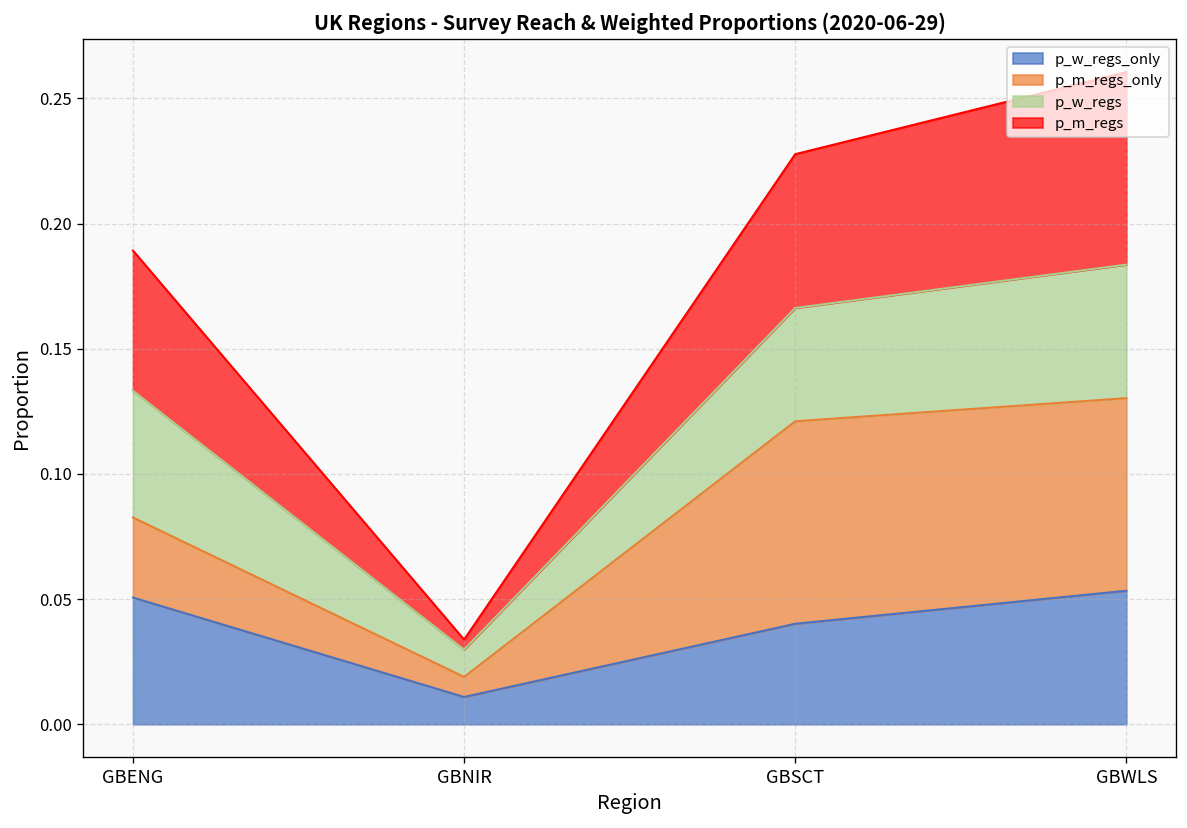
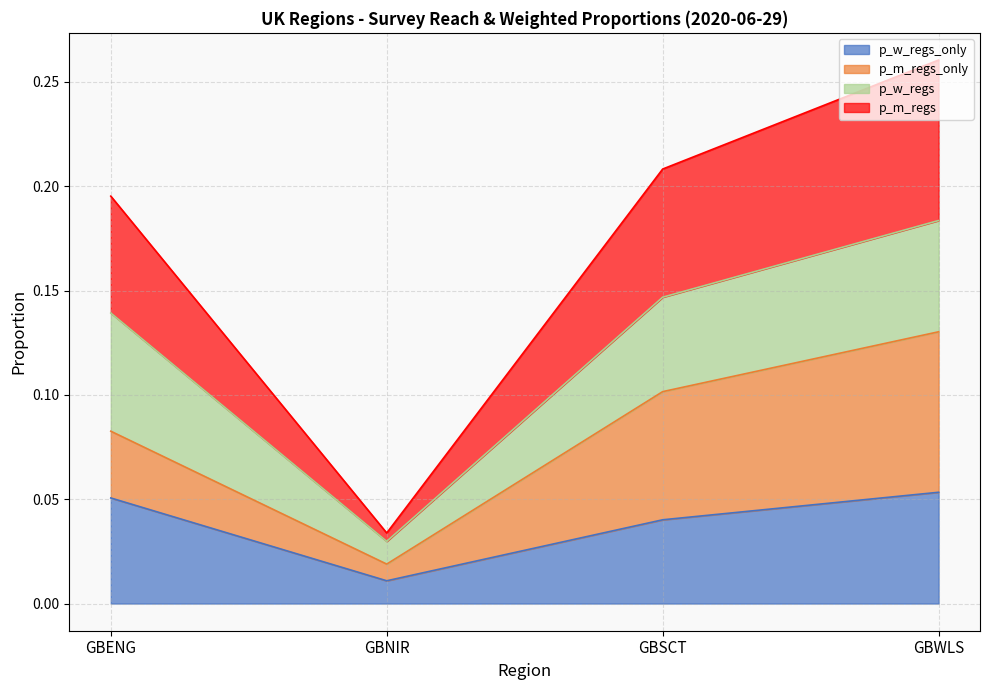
p_w_regs, GBENG: 0.051 -> 0.057
p_m_regs_only, GBSCT: 0.081 -> 0.061
